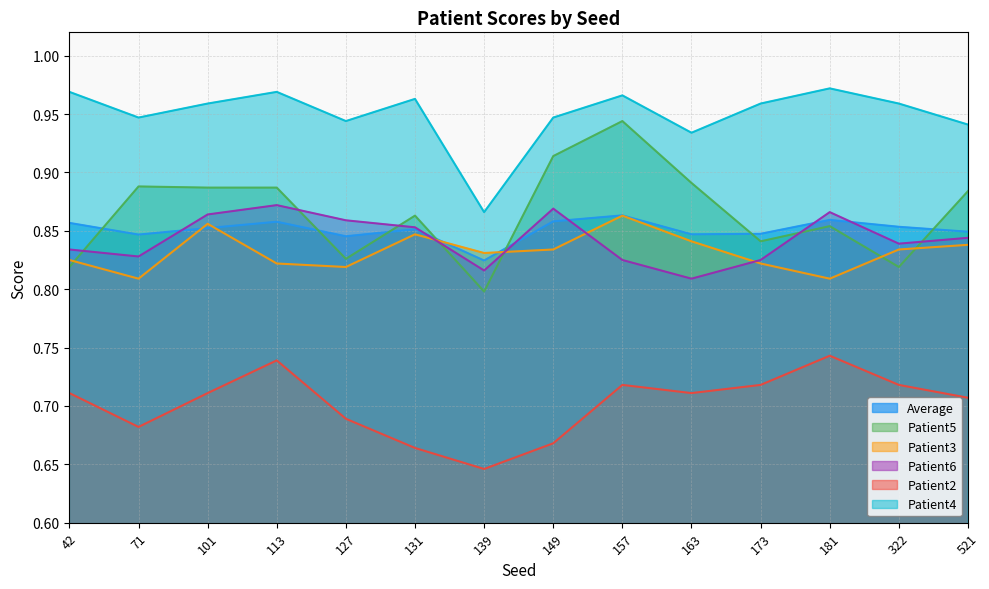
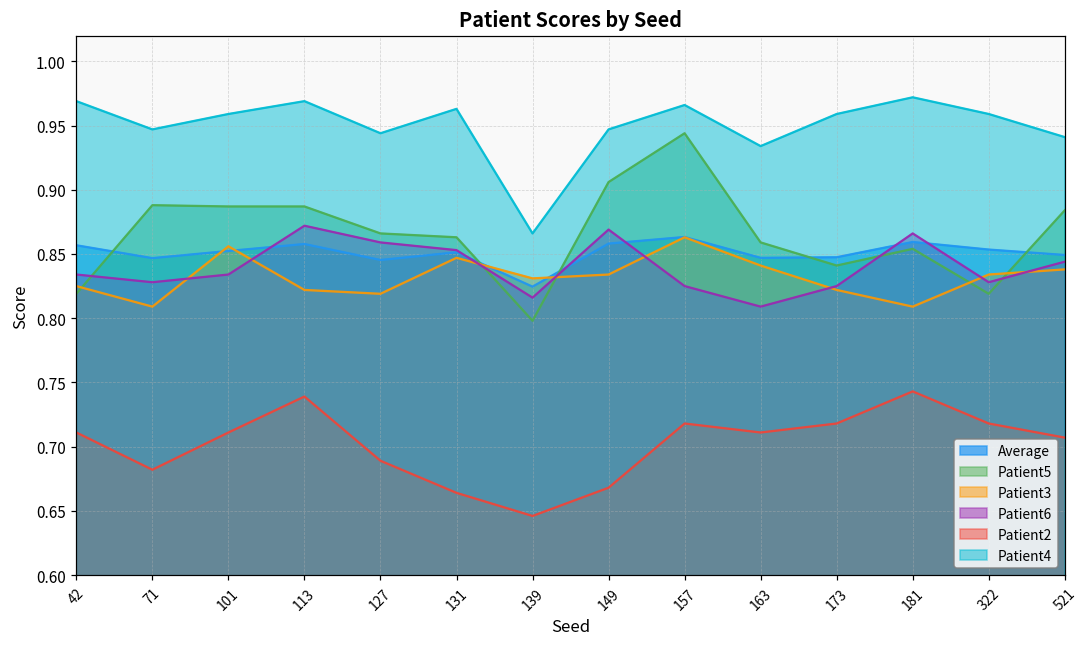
Patient6, 101: 0.864 -> 0.834
Patient5, 127: 0.826 -> 0.866
Patient5, 149: 0.914 -> 0.906
Patient5, 163: 0.891 -> 0.859
Patient6, 322: 0.839 -> 0.828
